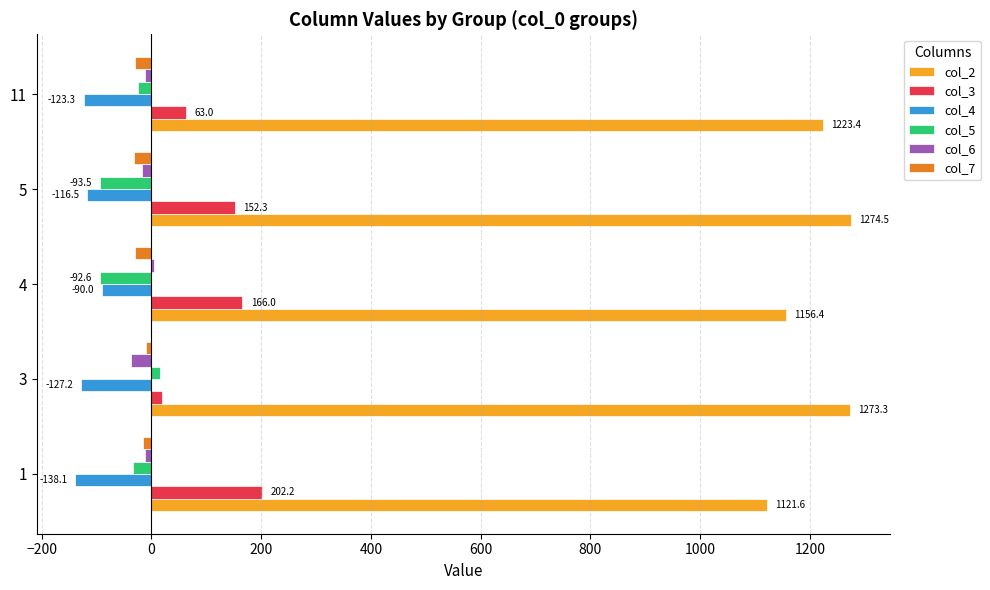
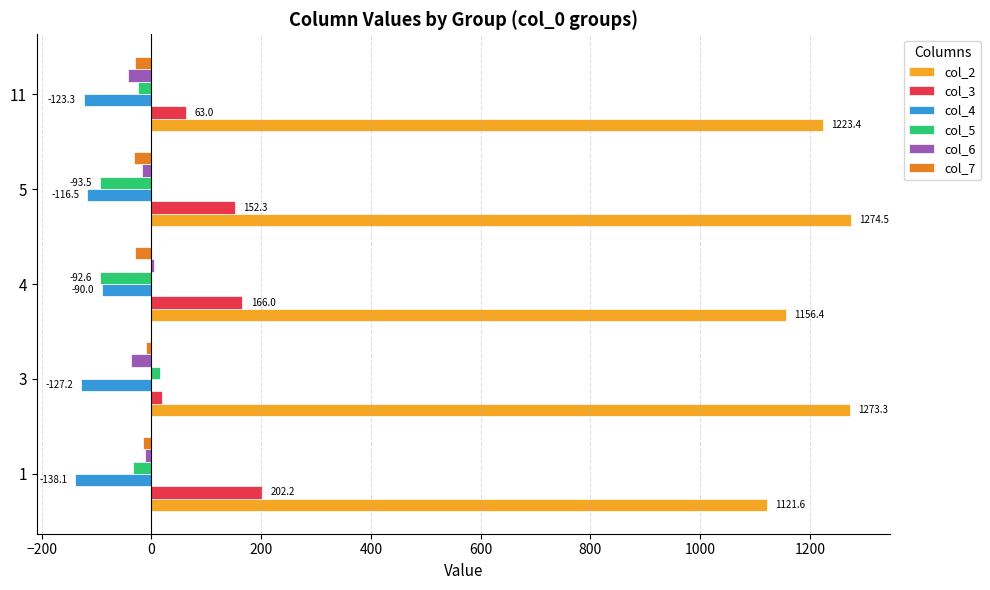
col_6, 11: -10 -> -40
